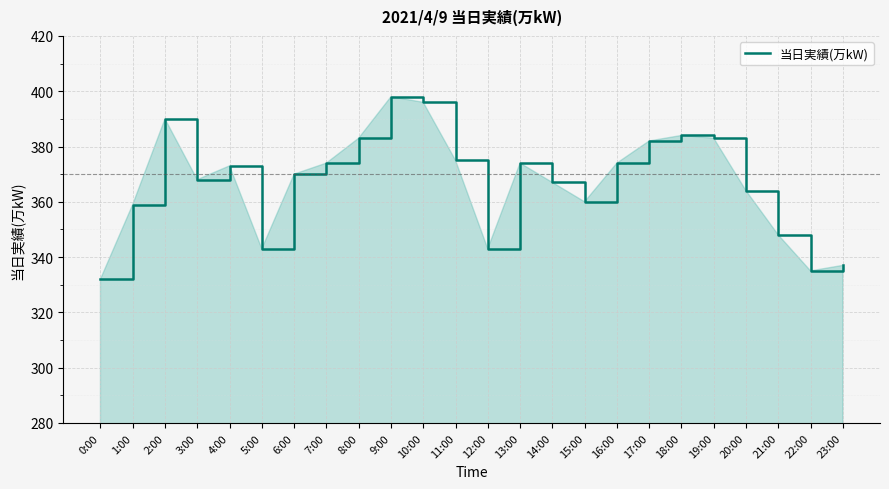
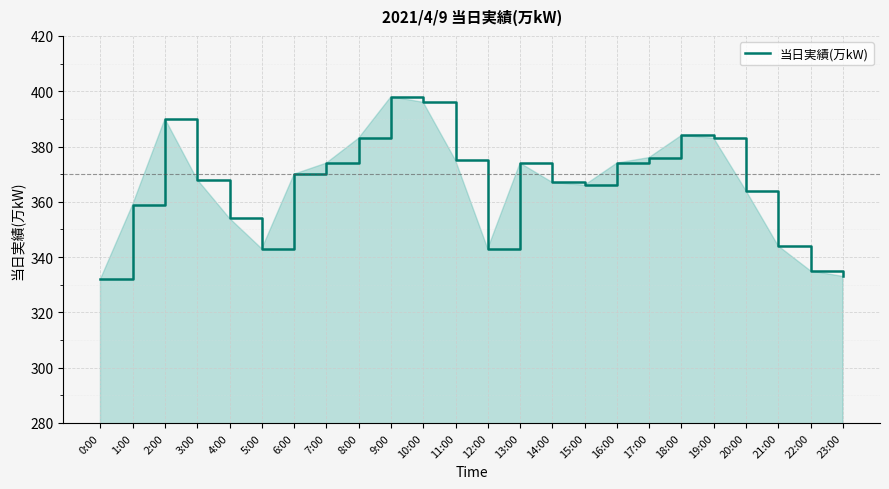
4:00: 373 -> 354
15:00: 360 -> 366
17:00: 382 -> 376
21:00: 348 -> 344
23:00: 337 -> 333
